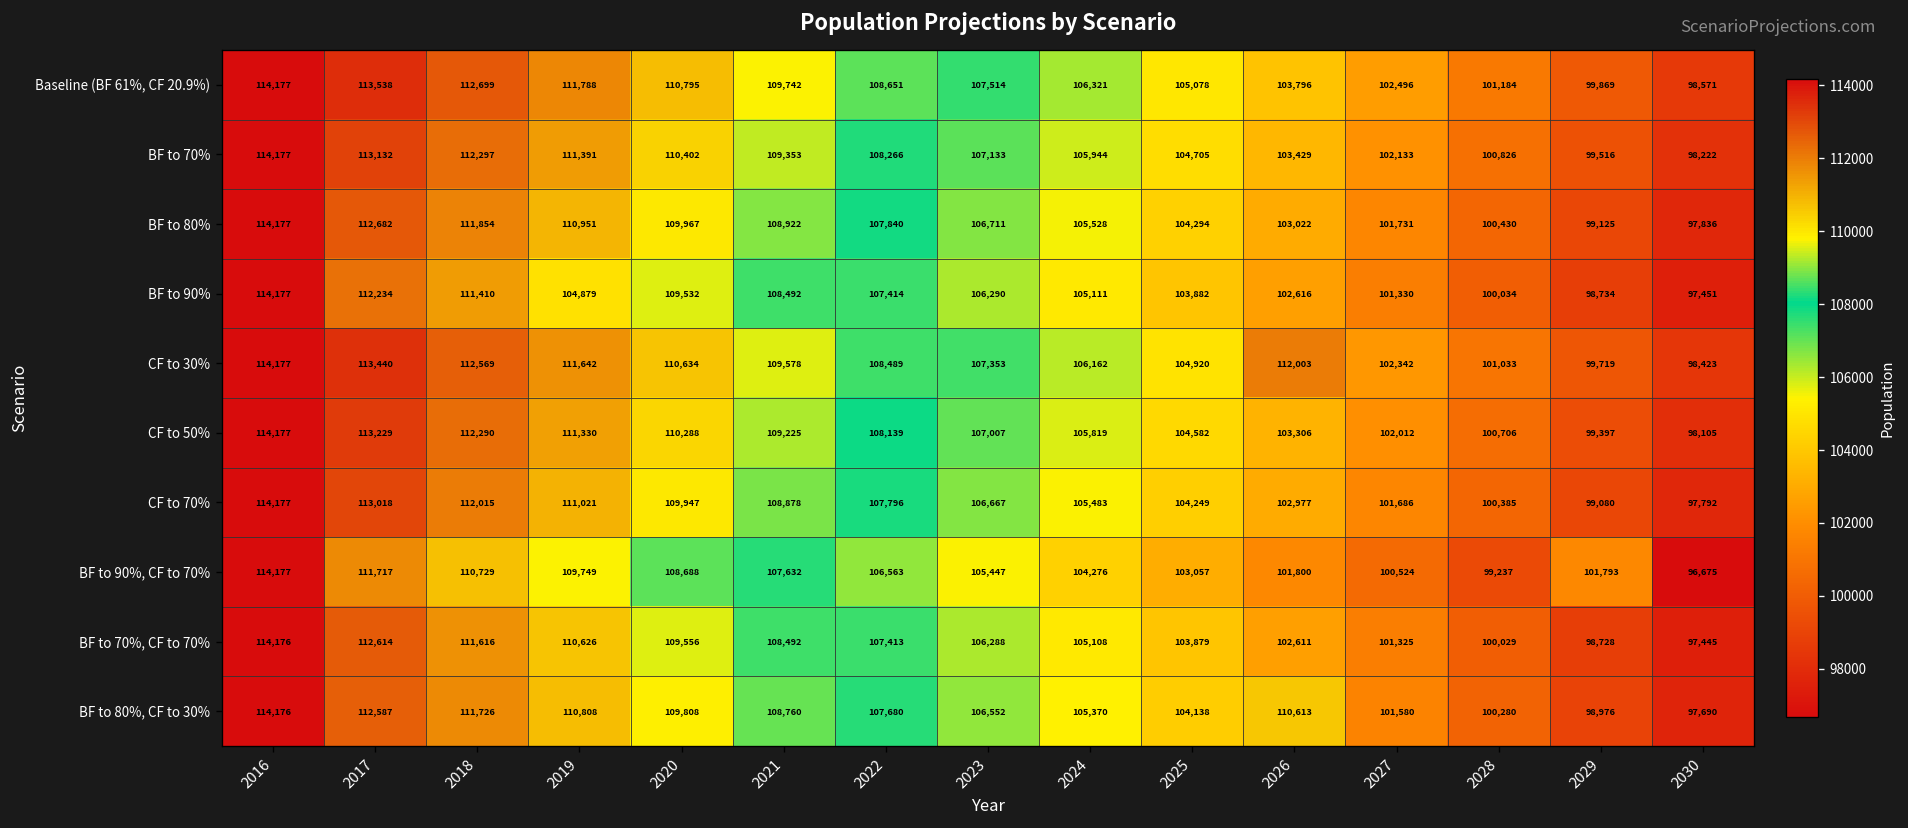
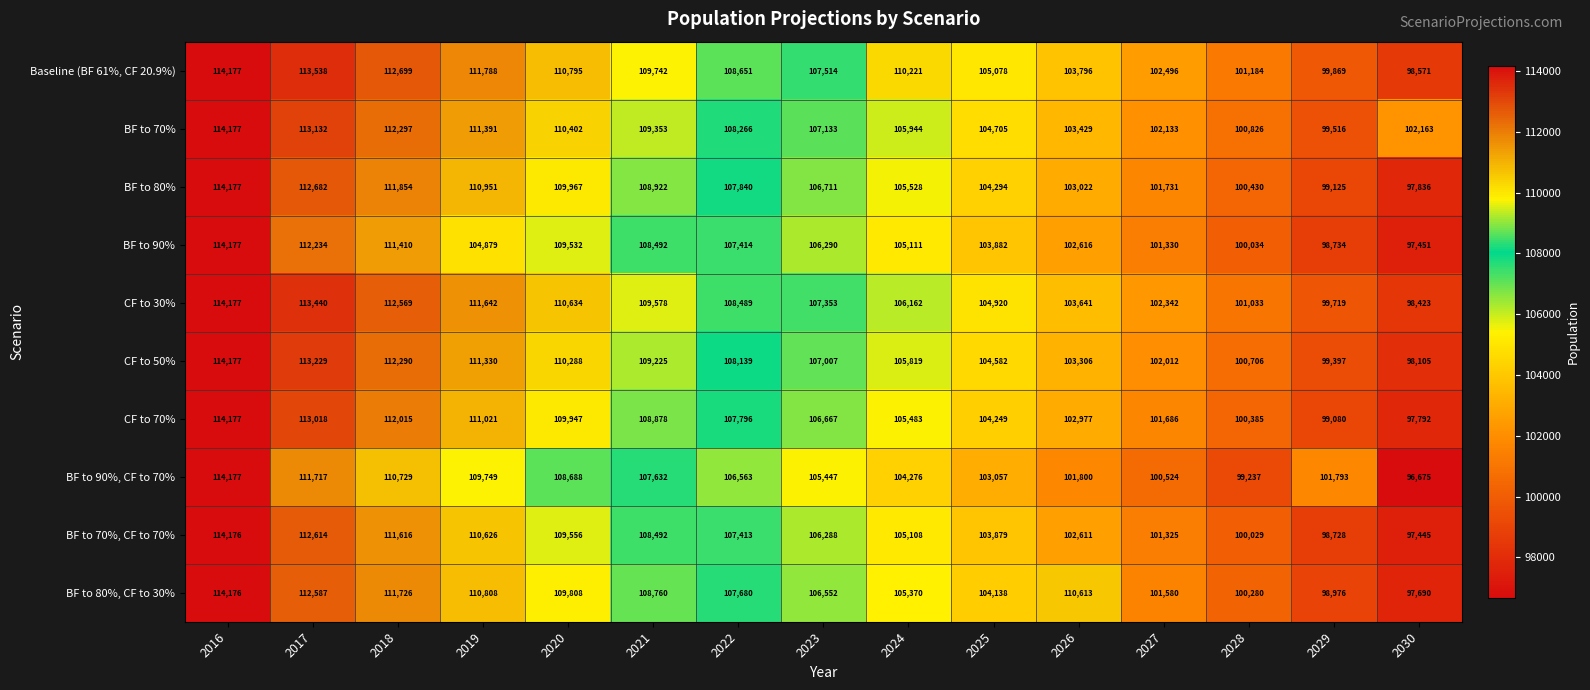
Baseline (BF 61%, CF 20.9%), 2024: 106,321 -> 110,221
BF to 70%, 2030: 98,222 -> 102,163
CF to 30%, 2026: 112,003 -> 103,641
